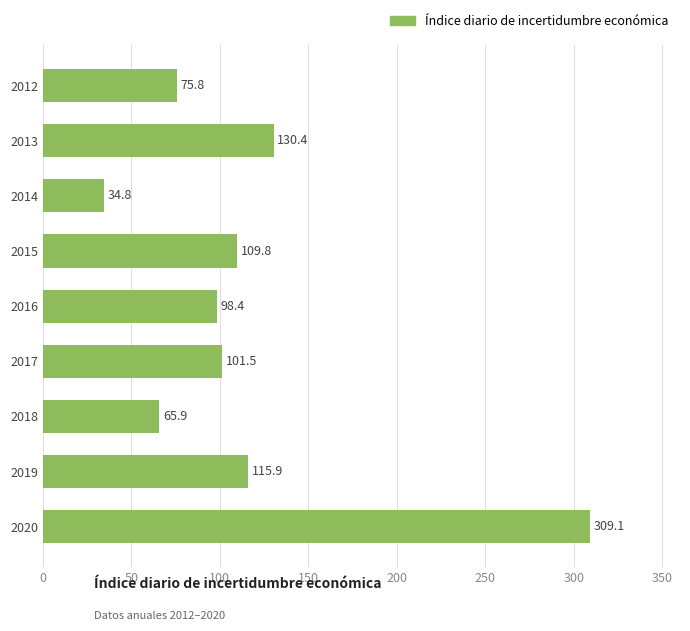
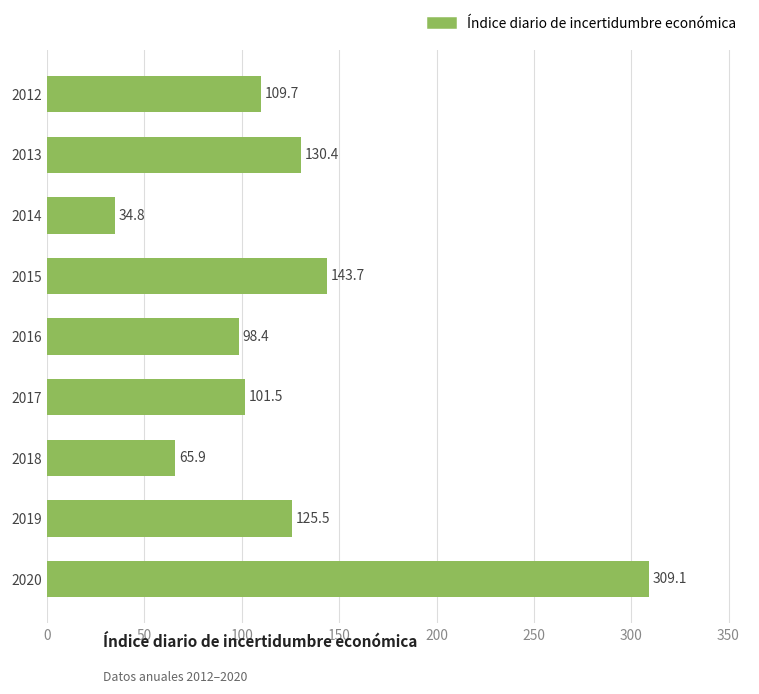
2012: 75.8 -> 109.7
2015: 109.8 -> 143.7
2019: 115.9 -> 125.5
